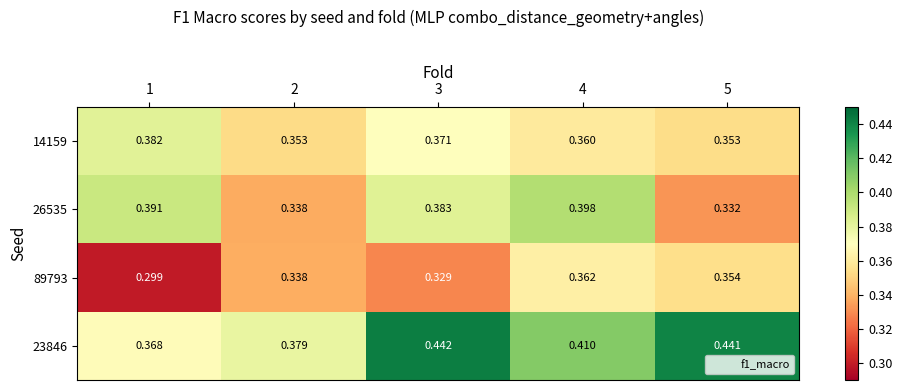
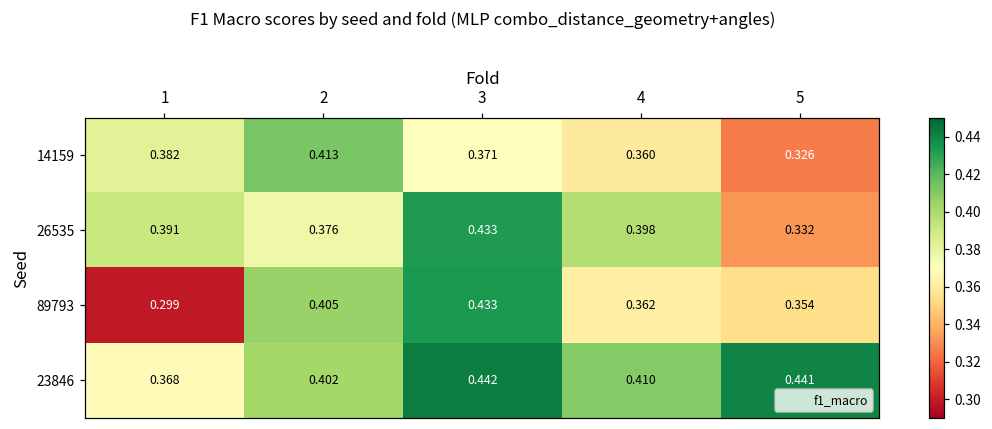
14159, 2: 0.353 -> 0.413
14159, 5: 0.353 -> 0.326
26535, 2: 0.338 -> 0.376
26535, 3: 0.383 -> 0.433
89793, 2: 0.338 -> 0.405
89793, 3: 0.329 -> 0.433
23846, 2: 0.379 -> 0.402
